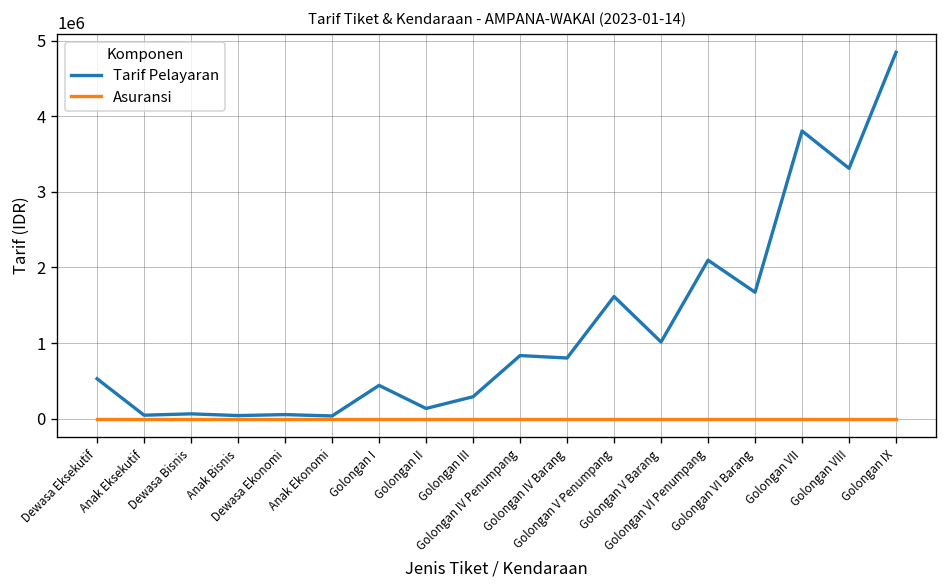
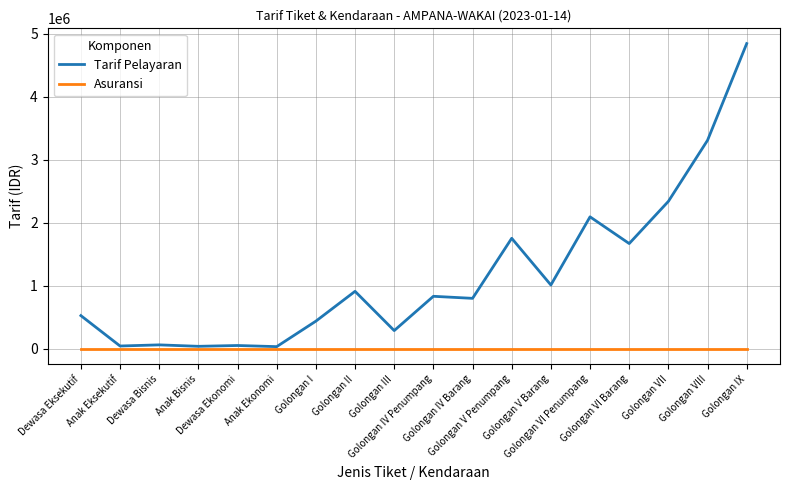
Tarif Pelayaran, Golongan II: 100000 -> 900000
Tarif Pelayaran, Golongan V Penumpang: 1600000 -> 1800000
Tarif Pelayaran, Golongan VII: 3800000 -> 2300000
